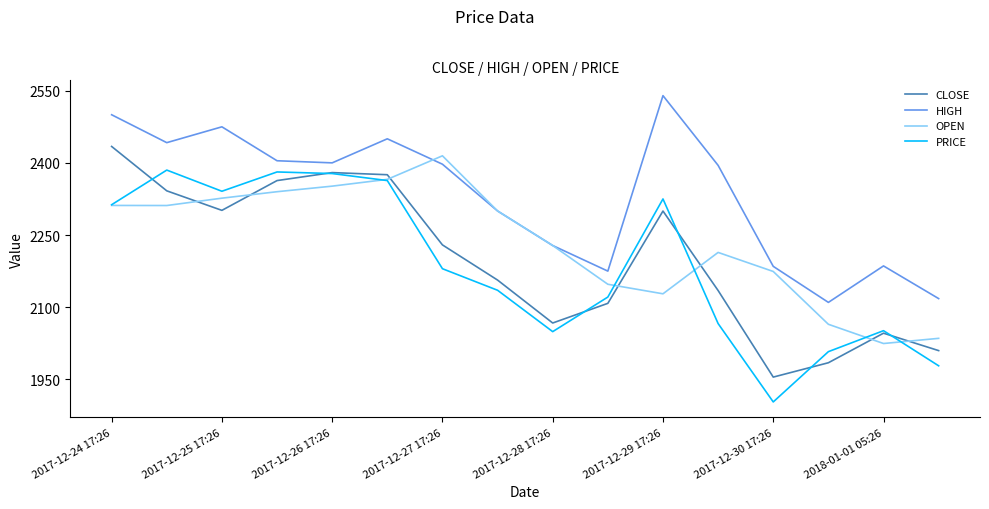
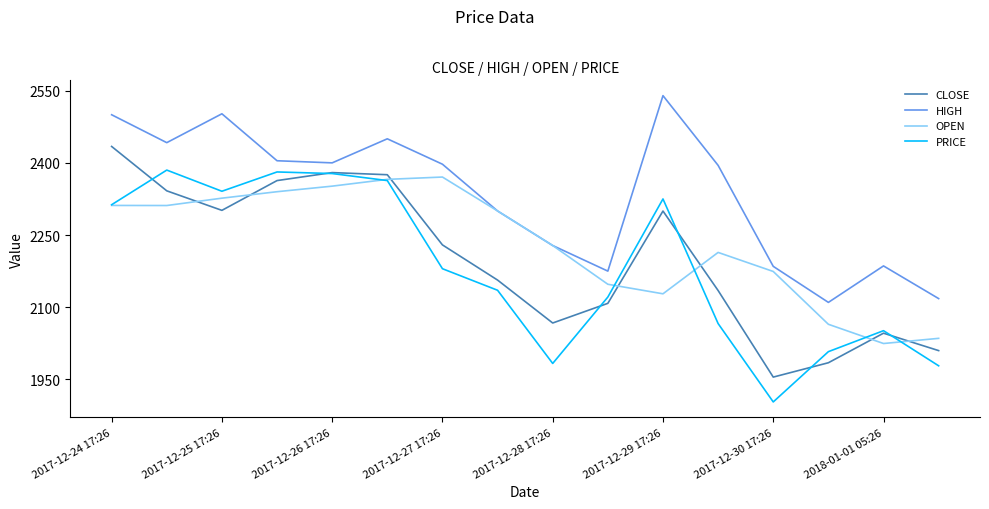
HIGH, 2017-12-25 17:26: 2470 -> 2500
OPEN, 2017-12-27 17:26: 2410 -> 2370
PRICE, 2017-12-28 17:26: 2050 -> 1980
